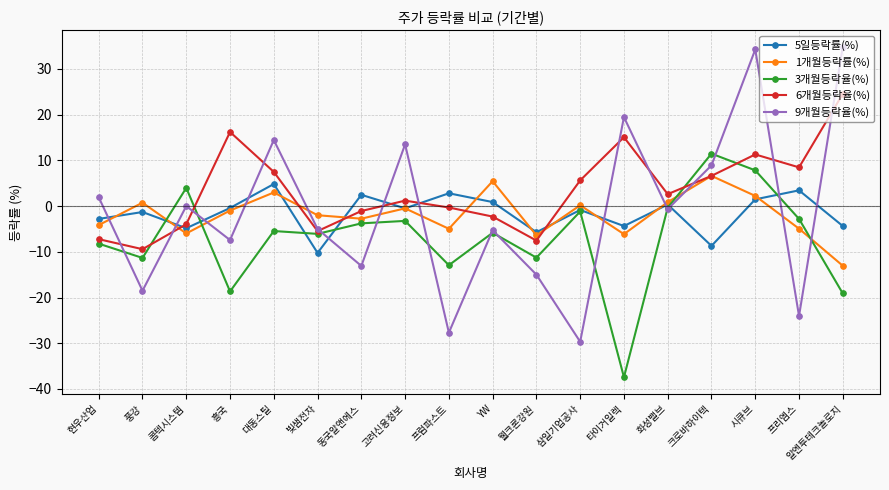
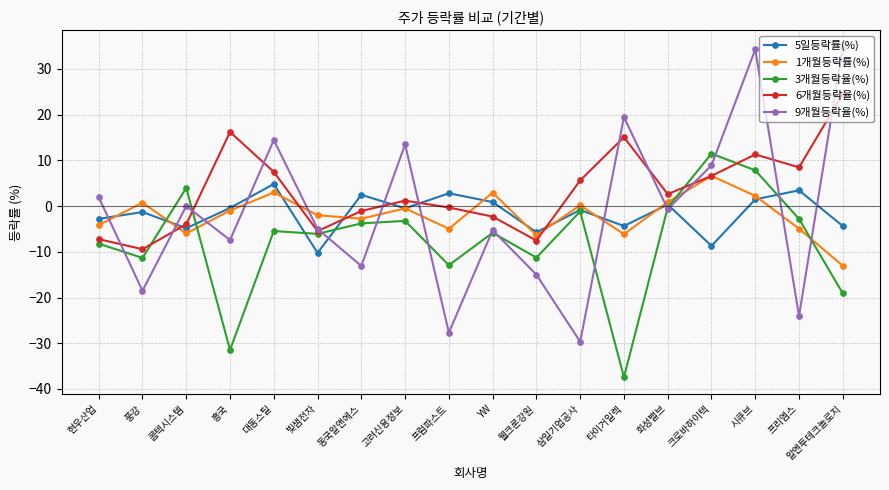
3개월등락율(%), 흥국: -19 -> -31
1개월등락률(%), YW: 5 -> 3
